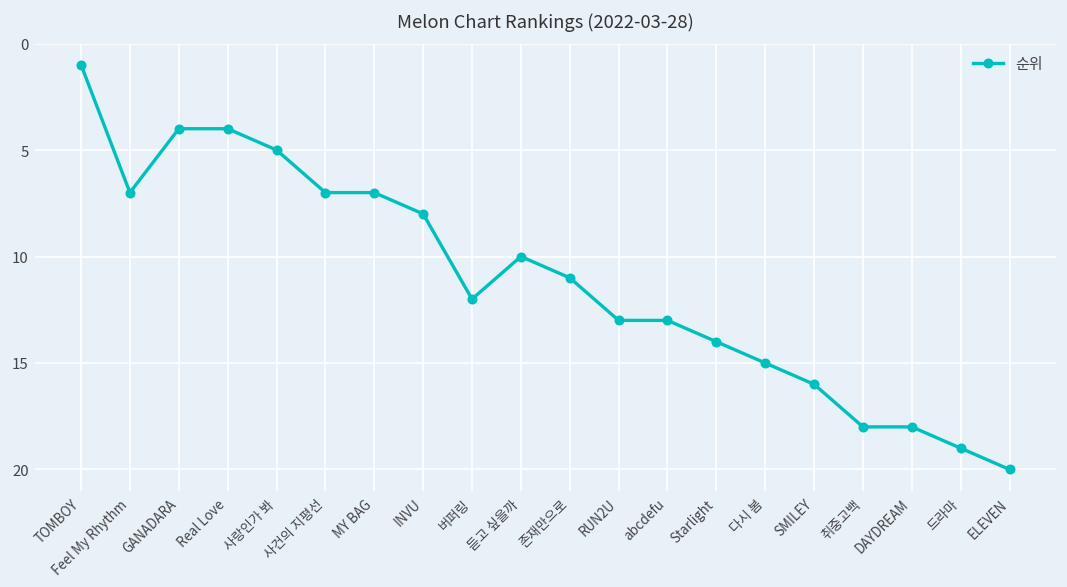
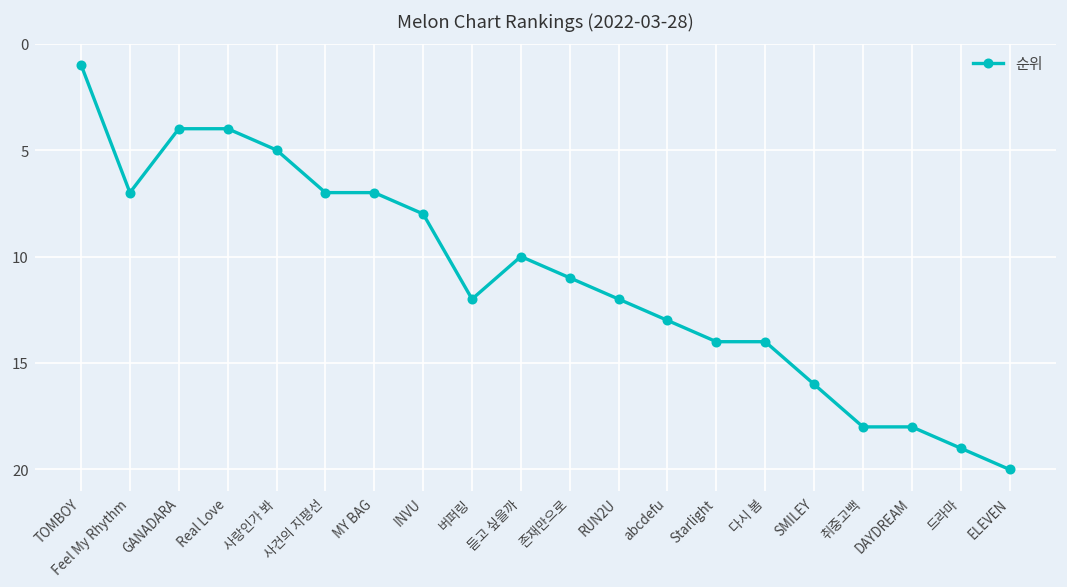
RUN2U: 13 -> 12
다시 봄: 15 -> 14
